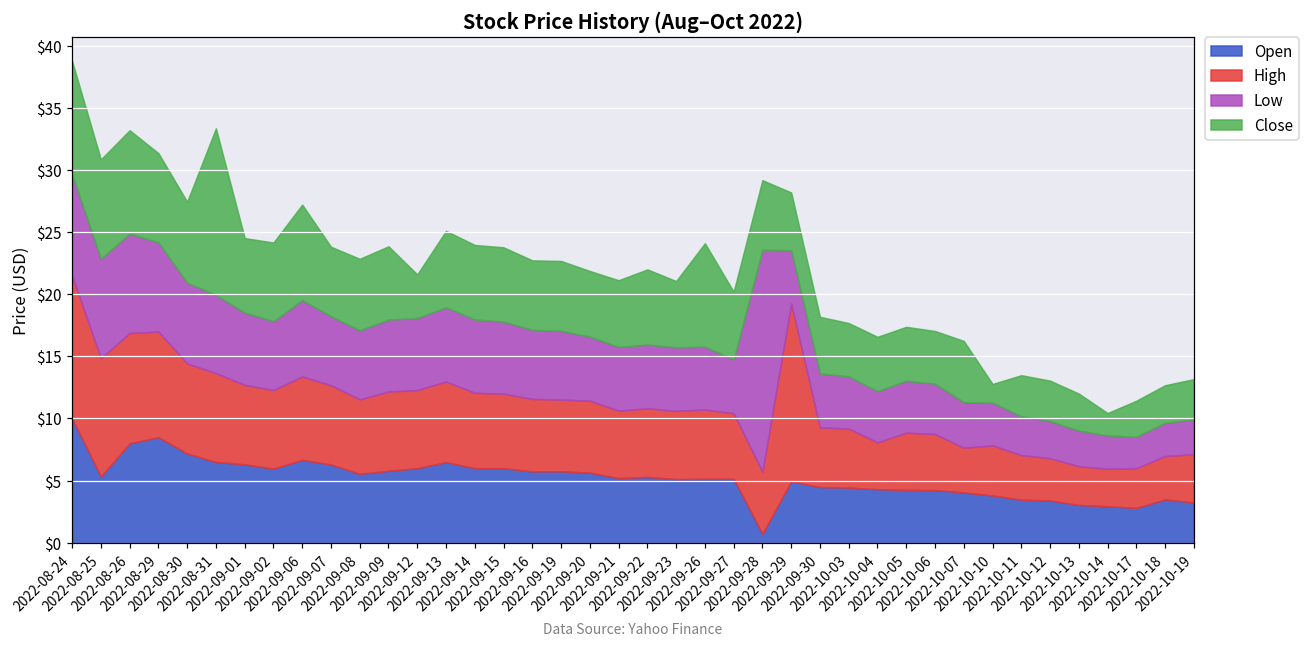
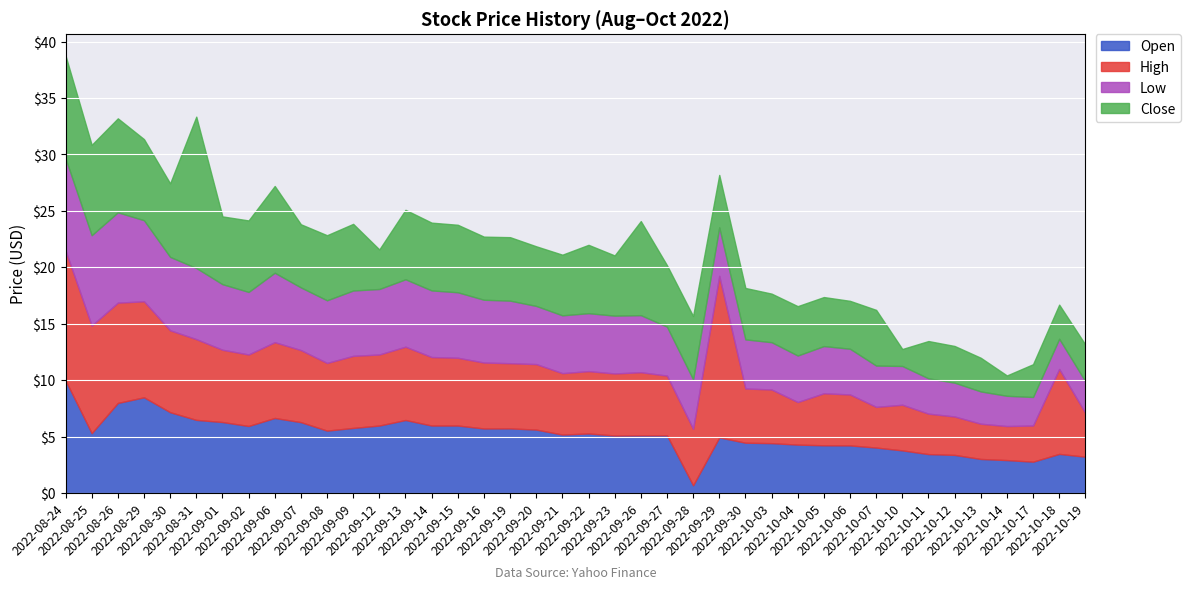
Low, 2022-09-28: $17.9 -> $4.4
High, 2022-10-18: $3.5 -> $7.5
